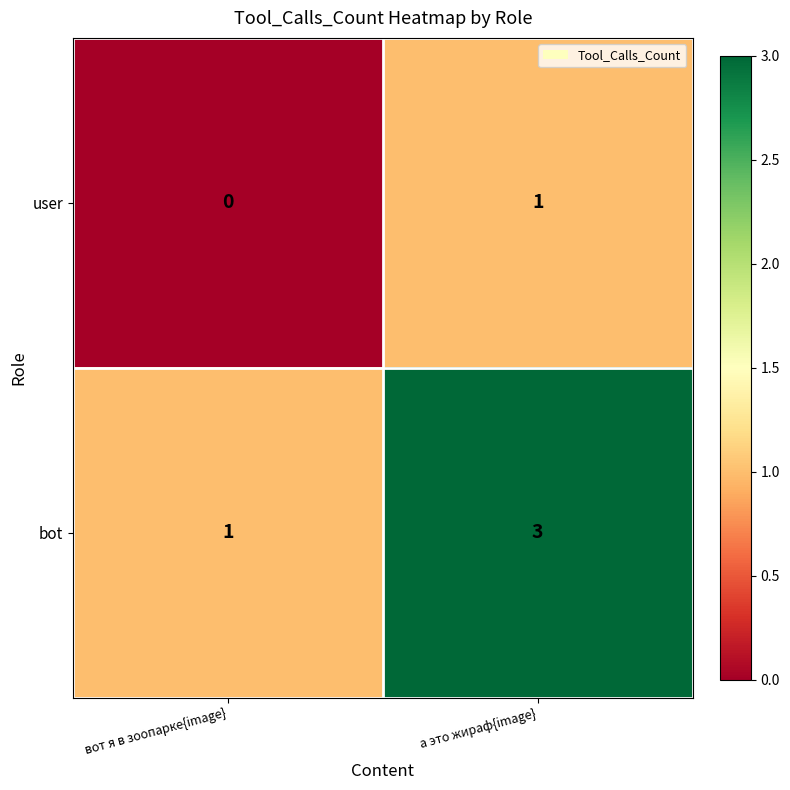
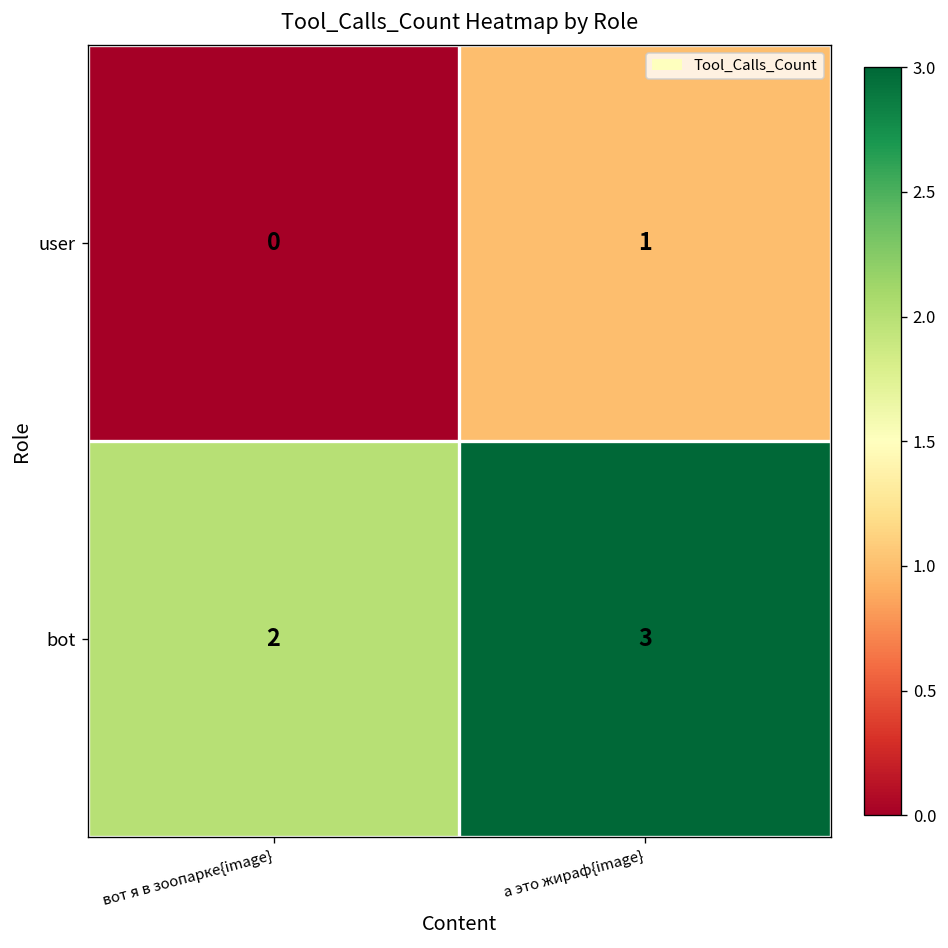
bot, вот я в зоопарке{image}: 1 -> 2
